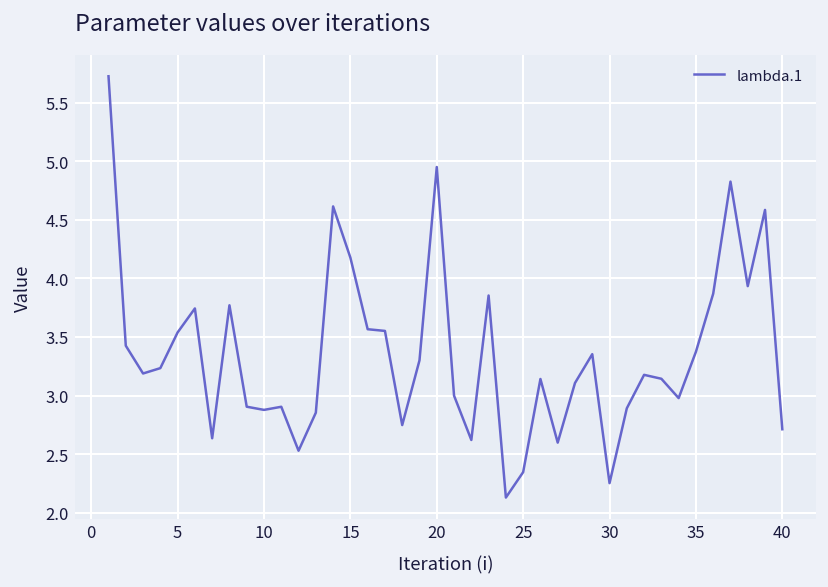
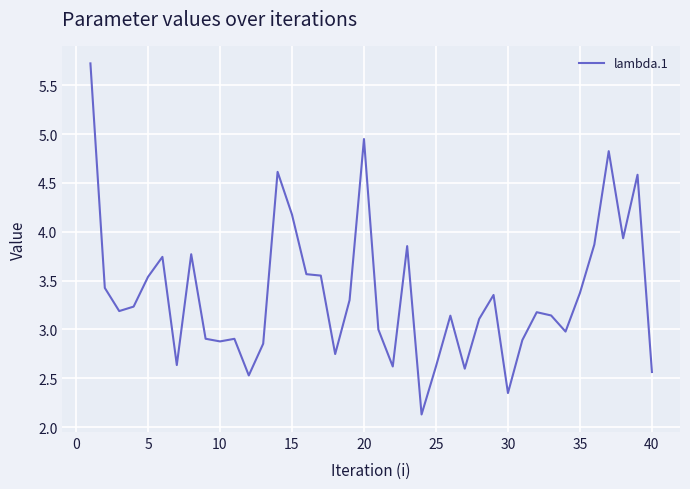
25: 2.3 -> 2.6
30: 2.25 -> 2.35
40: 2.7 -> 2.6
